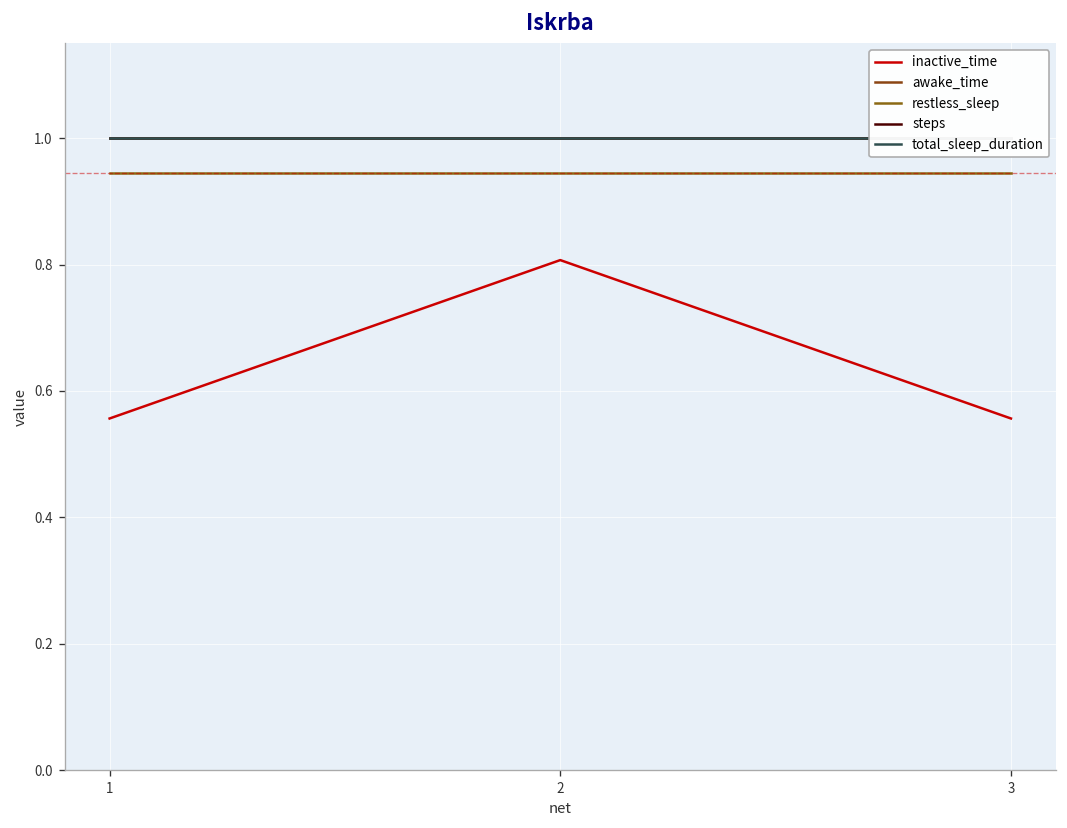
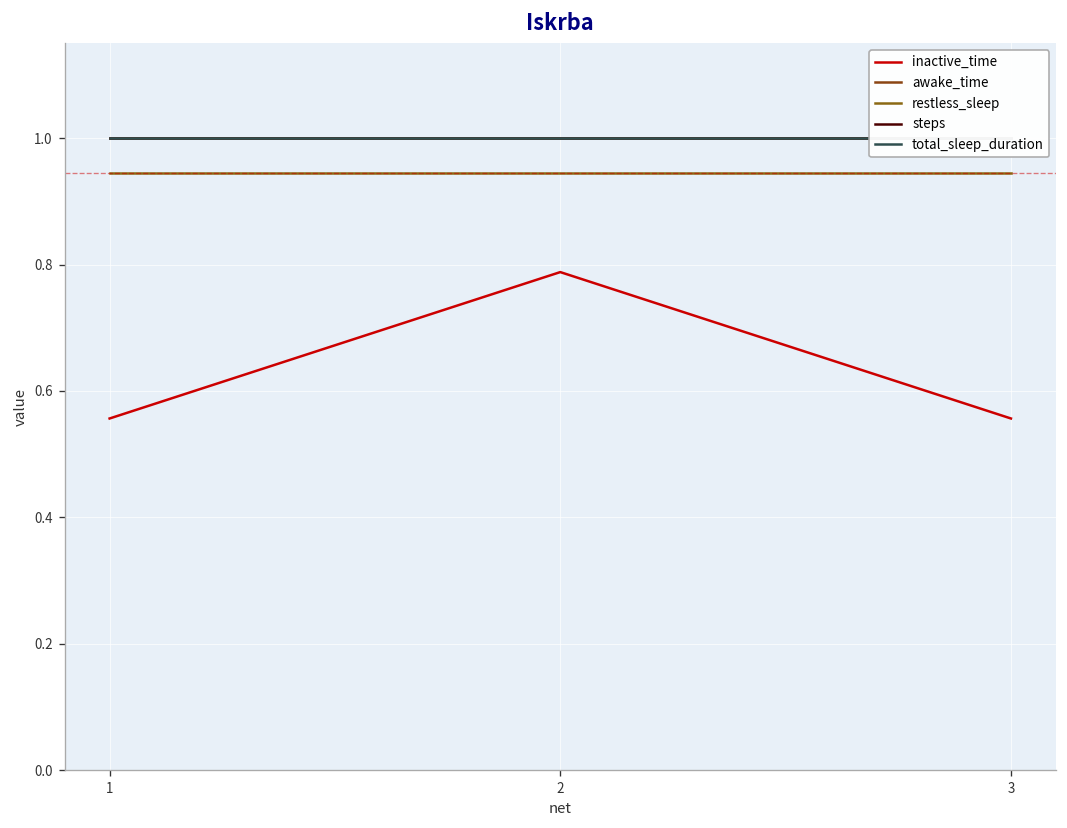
inactive_time, 2: 0.81 -> 0.79
